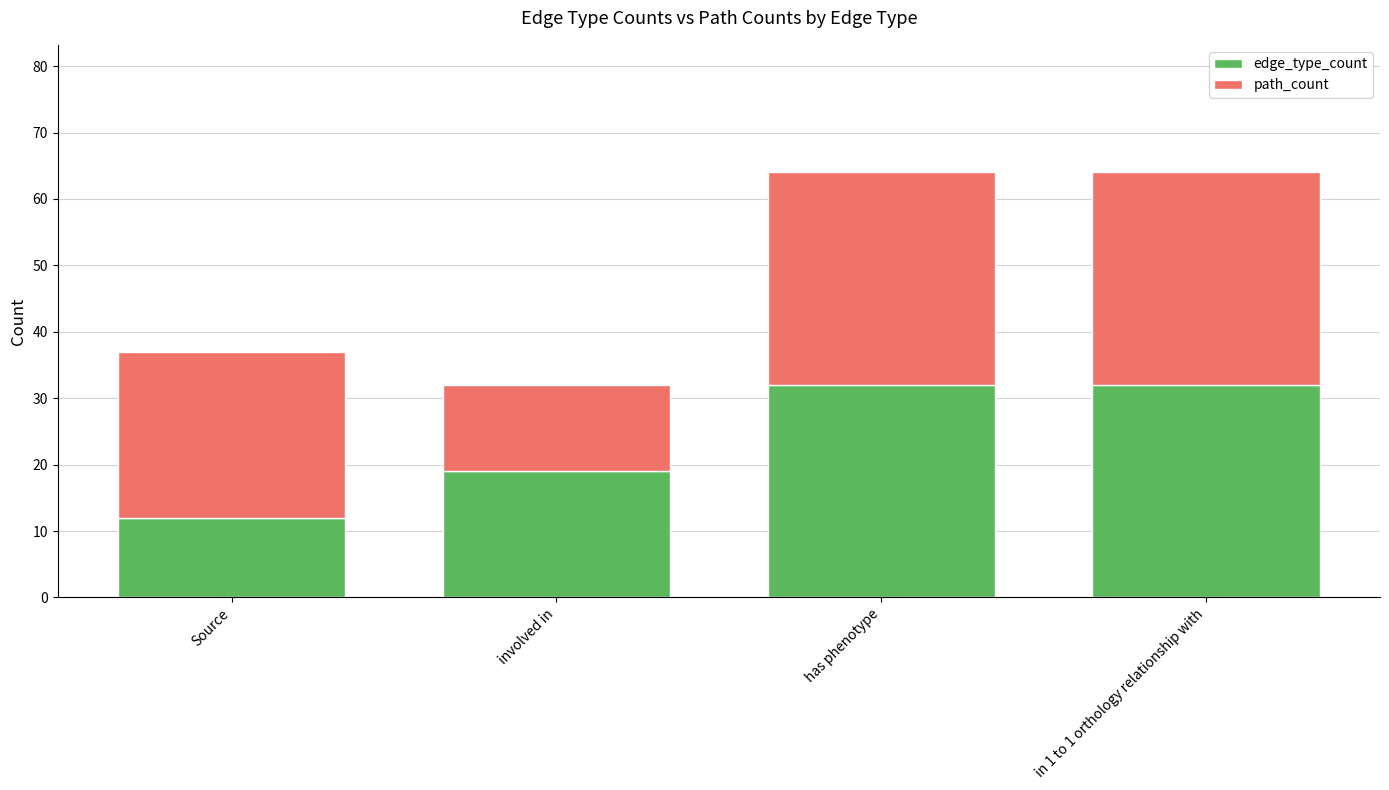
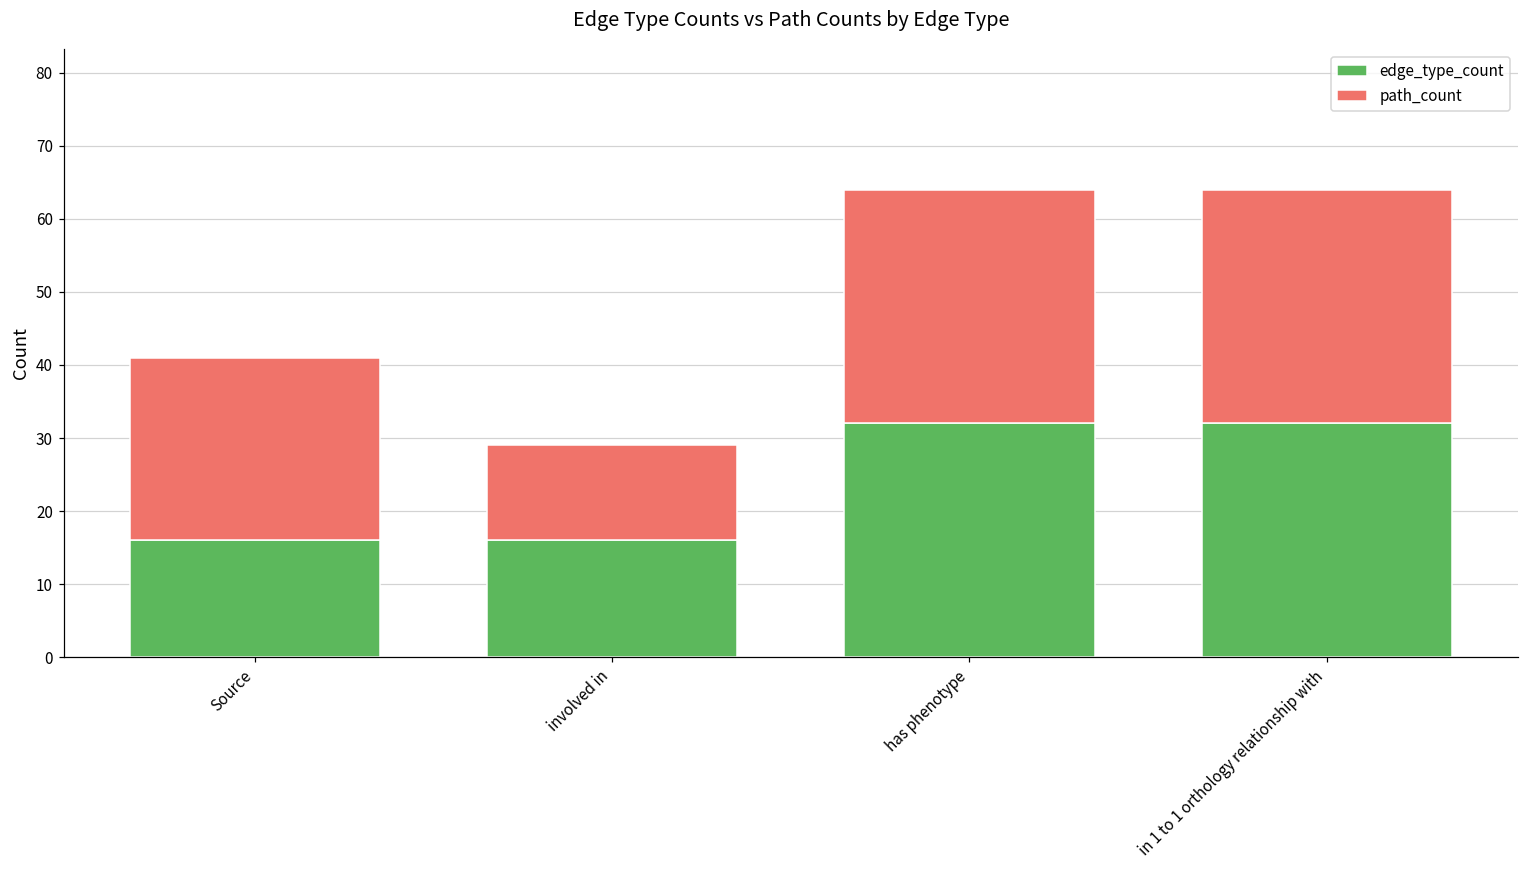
edge_type_count, Source: 12 -> 16
edge_type_count, involved in: 19 -> 16
